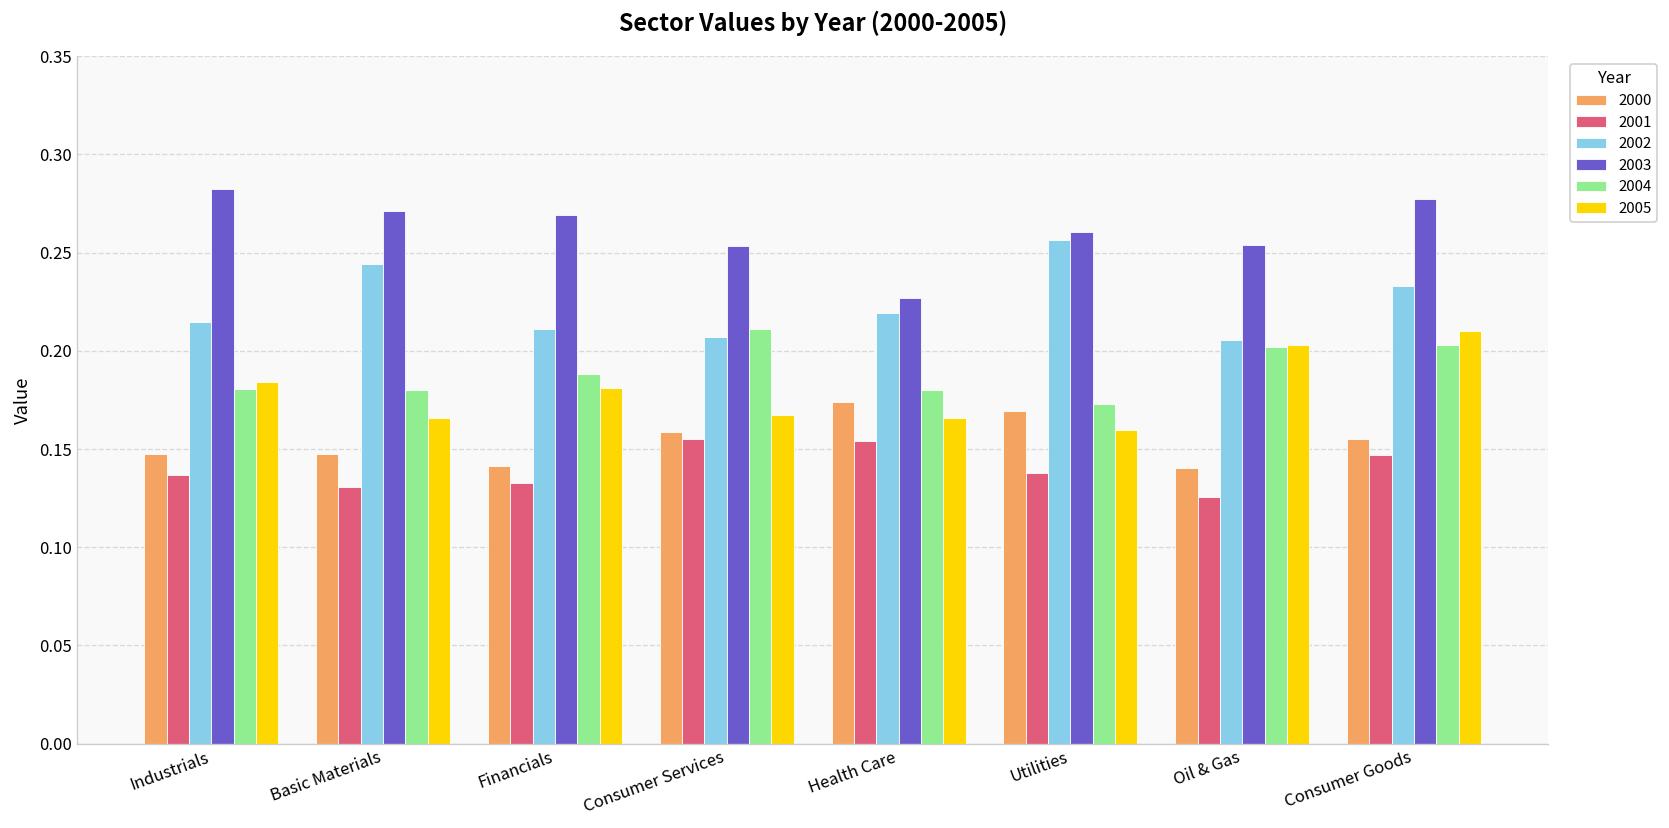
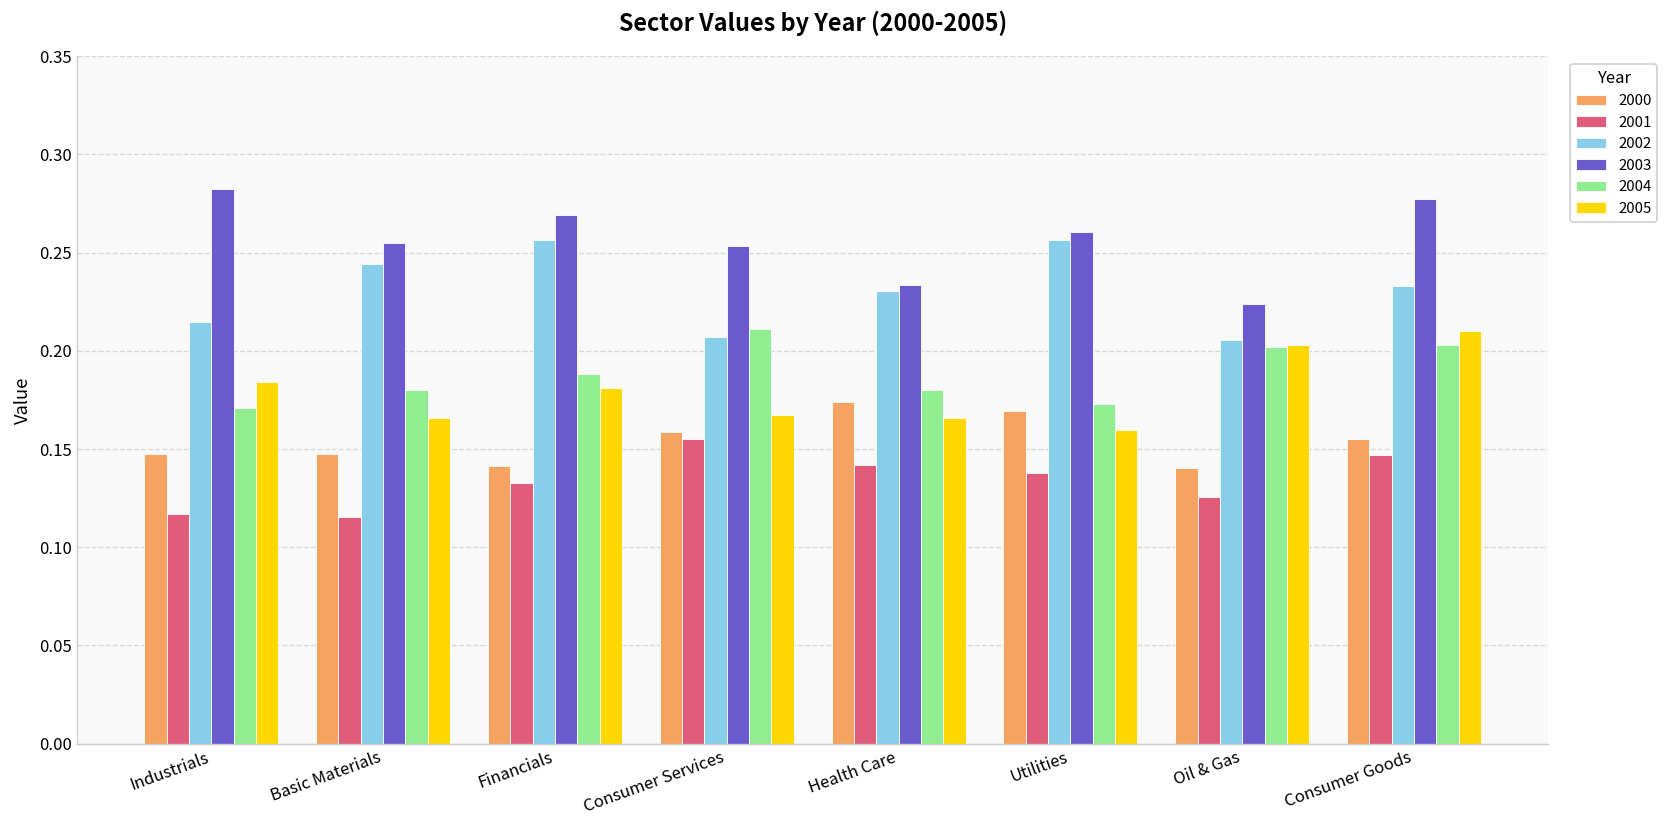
2001, Industrials: 0.137 -> 0.117
2004, Industrials: 0.180 -> 0.171
2001, Basic Materials: 0.131 -> 0.115
2003, Basic Materials: 0.271 -> 0.255
2002, Financials: 0.211 -> 0.256
2001, Health Care: 0.154 -> 0.142
2002, Health Care: 0.219 -> 0.231
2003, Health Care: 0.227 -> 0.233
2003, Oil & Gas: 0.254 -> 0.224
